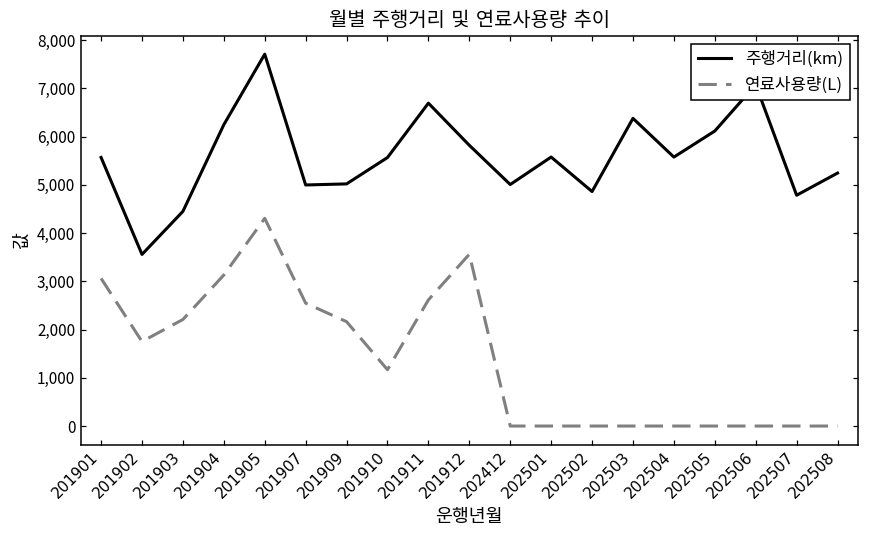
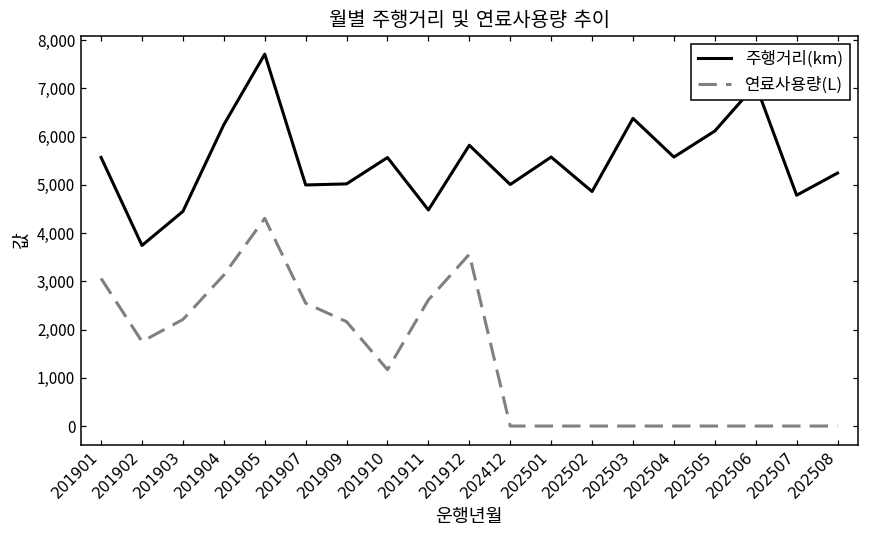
주행거리(km), 201902: 3,600 -> 3,700
주행거리(km), 201911: 6,700 -> 4,500
